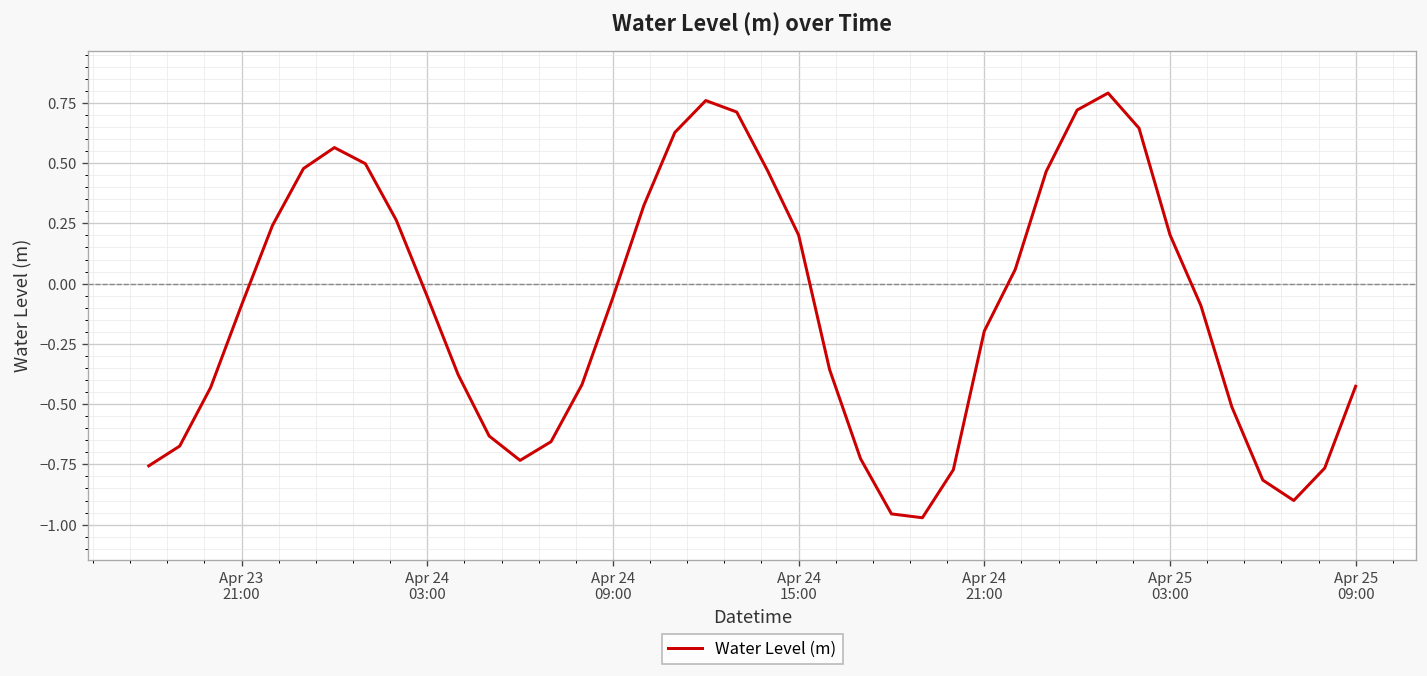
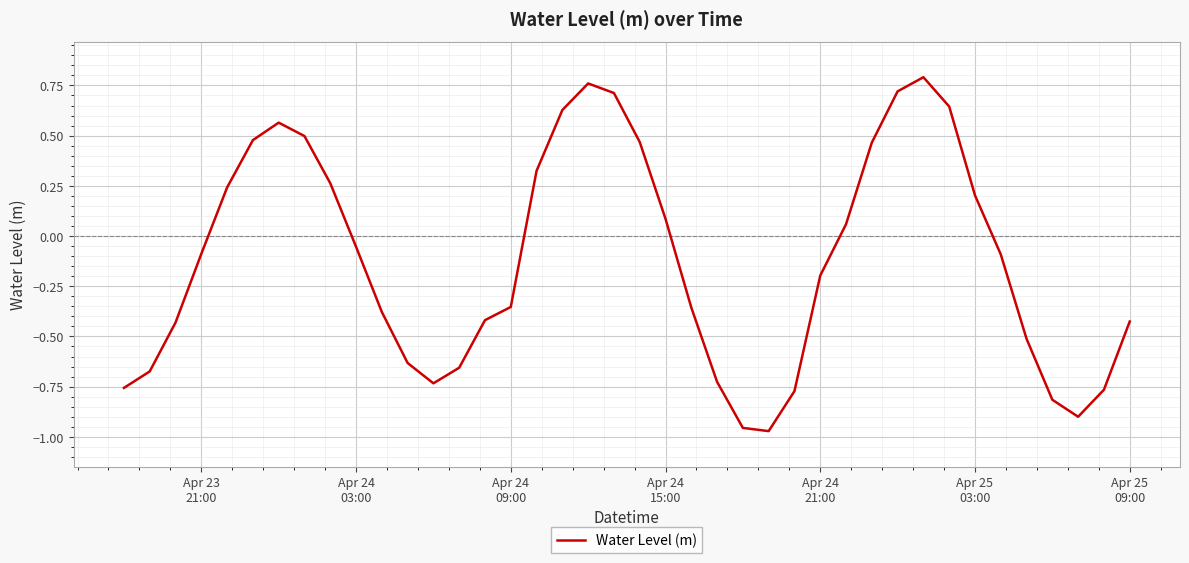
Apr 24 09:00: -0.06 -> -0.35
Apr 24 15:00: 0.20 -> 0.09
